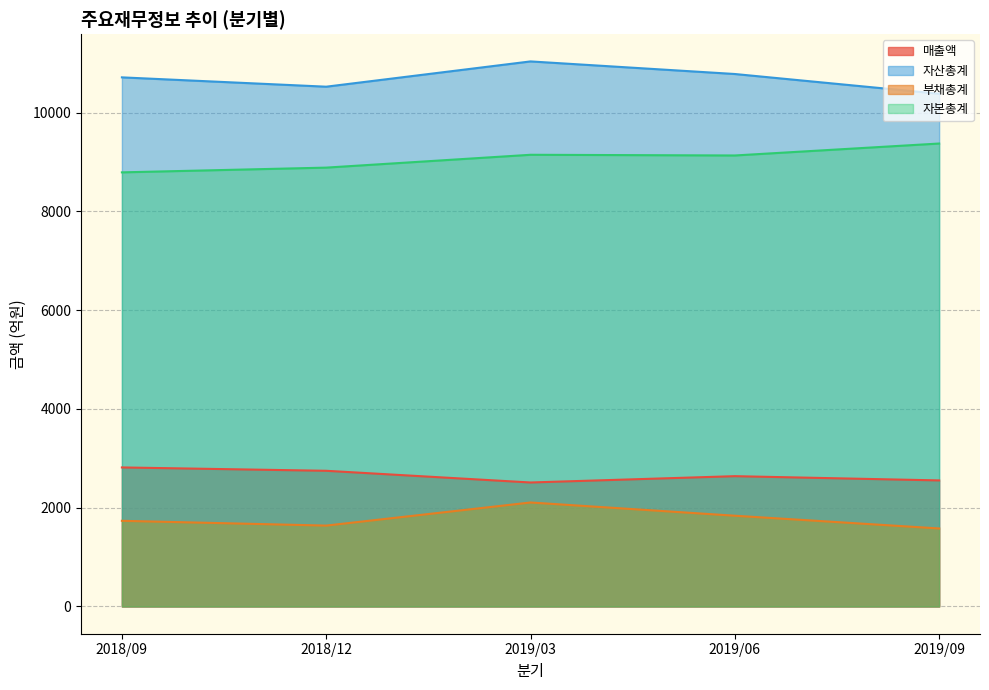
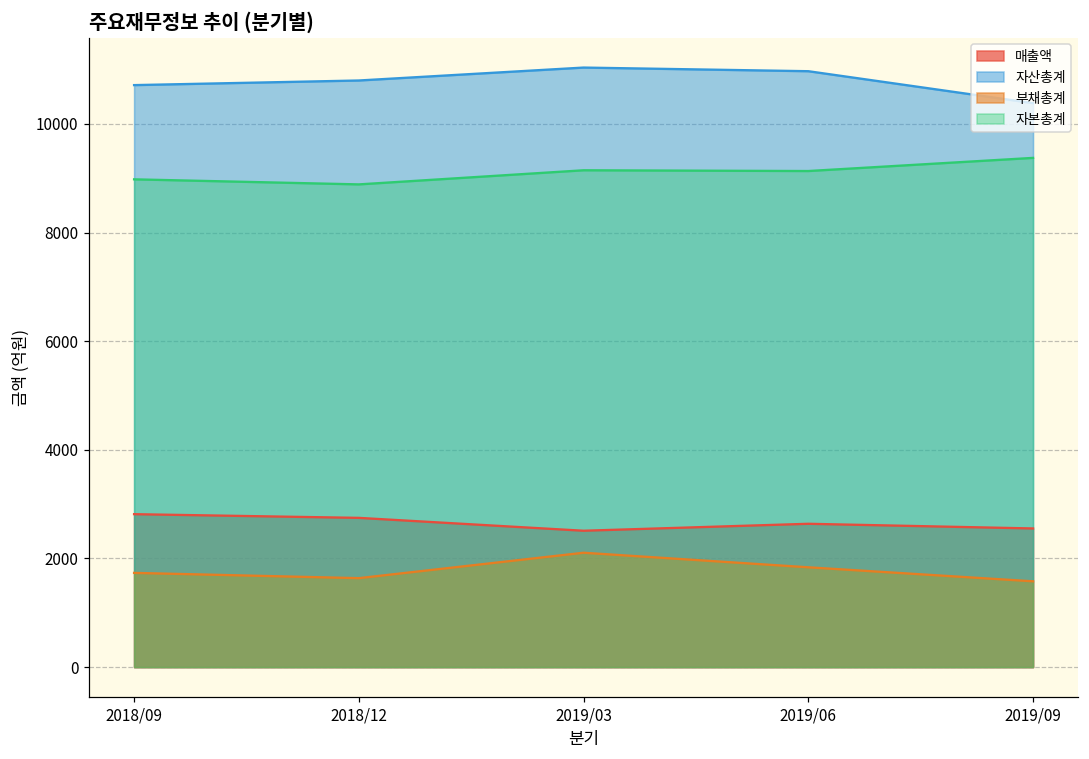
자본총계, 2018/09: 8800 -> 9000
자산총계, 2018/12: 10500 -> 10800
자산총계, 2019/06: 10800 -> 11000
